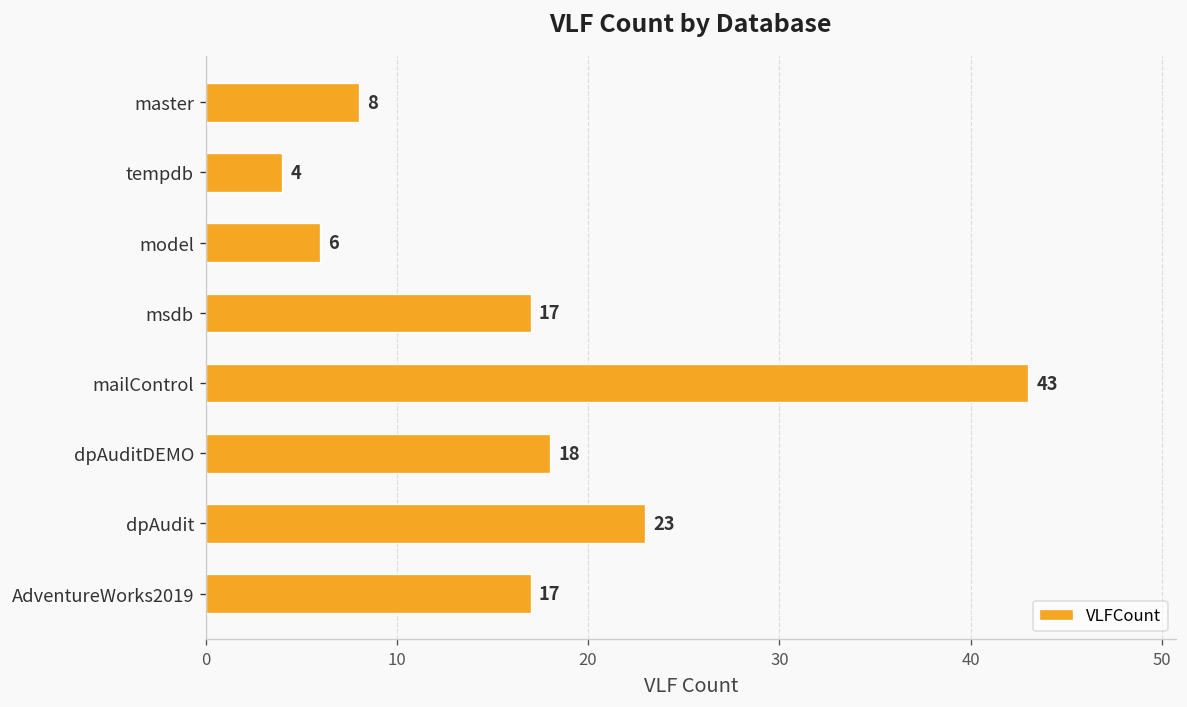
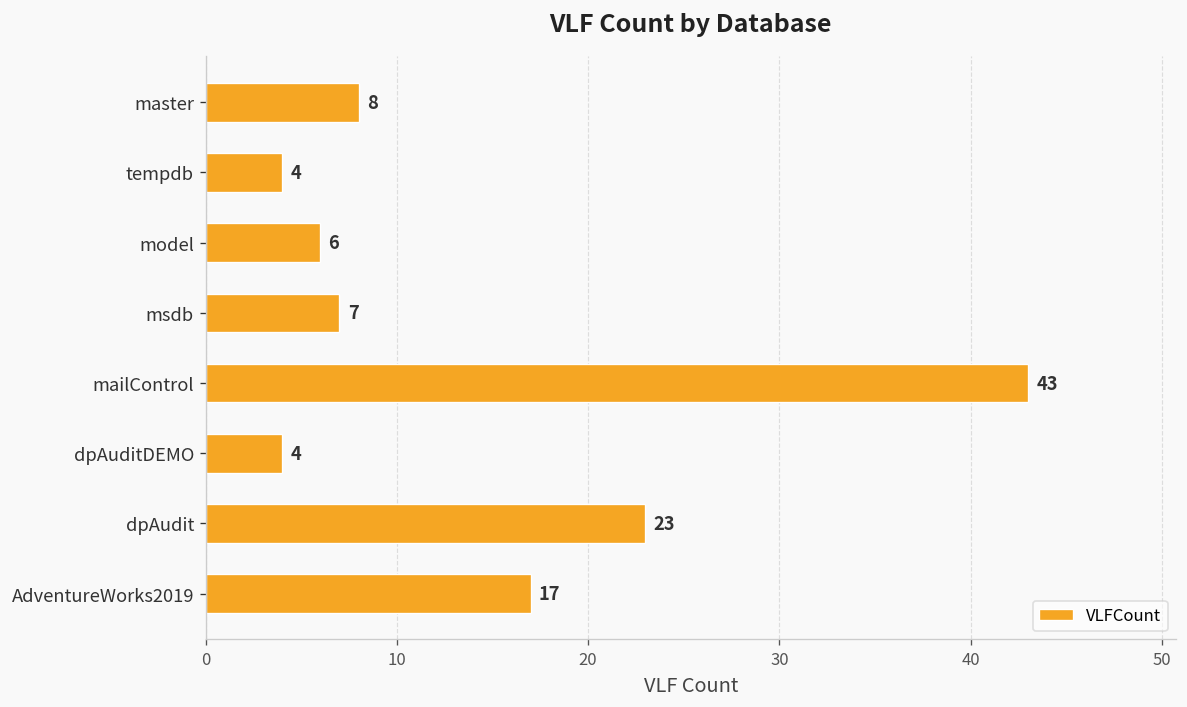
msdb: 17 -> 7
dpAuditDEMO: 18 -> 4
